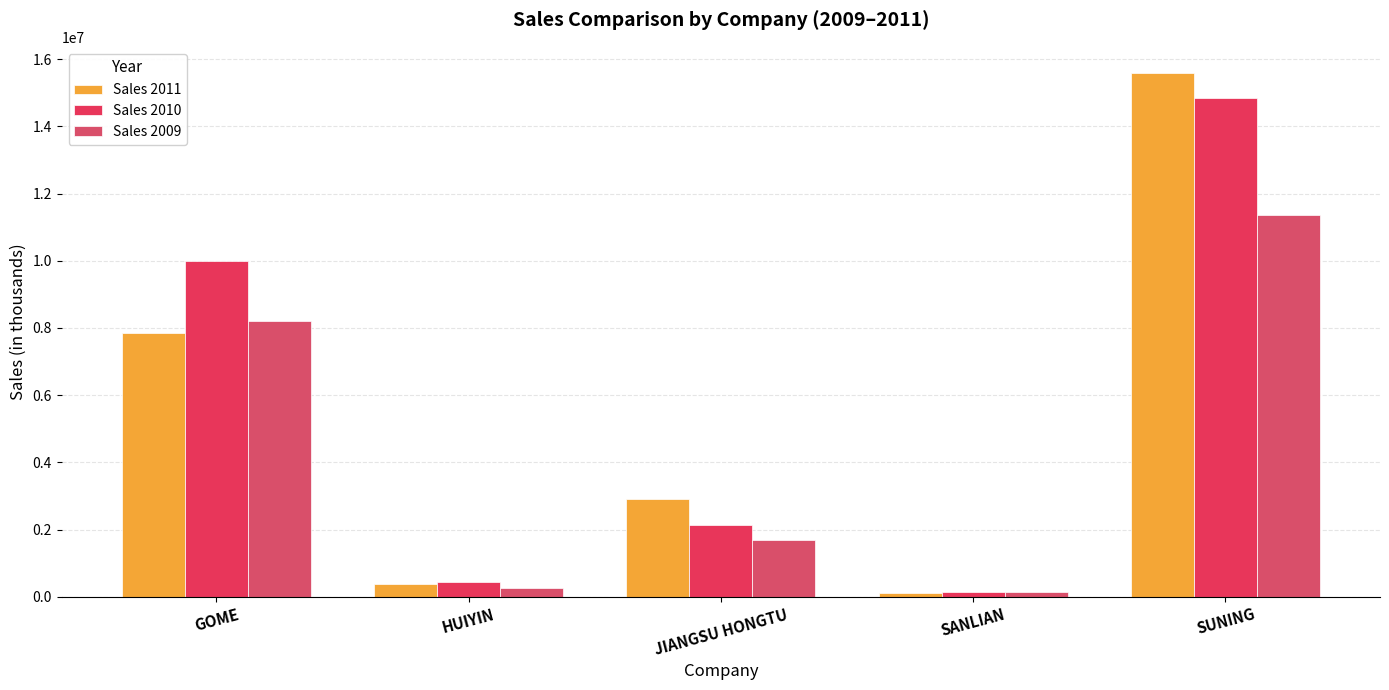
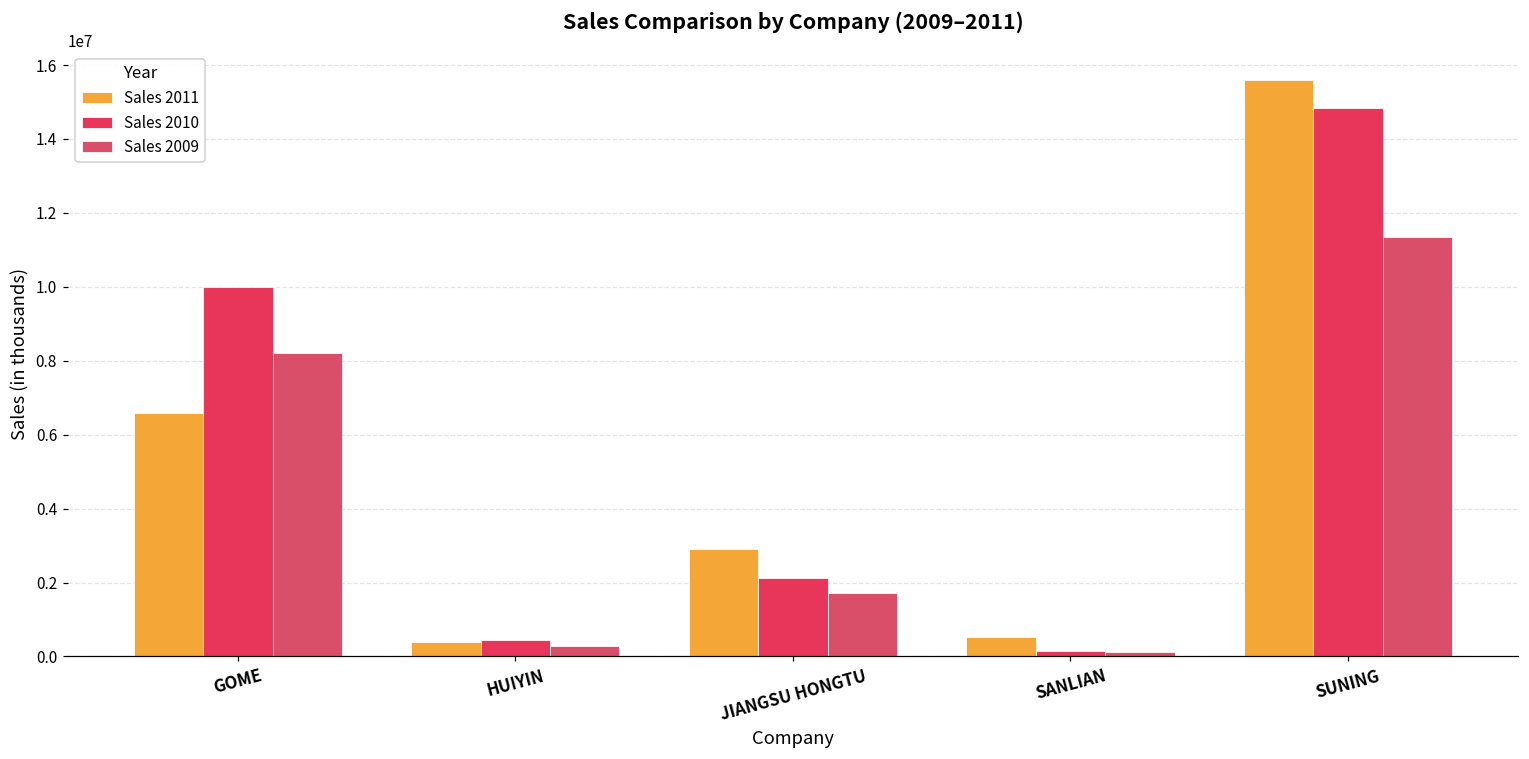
Sales 2011, GOME: 7900000 -> 6600000
Sales 2011, SANLIAN: 100000 -> 500000
